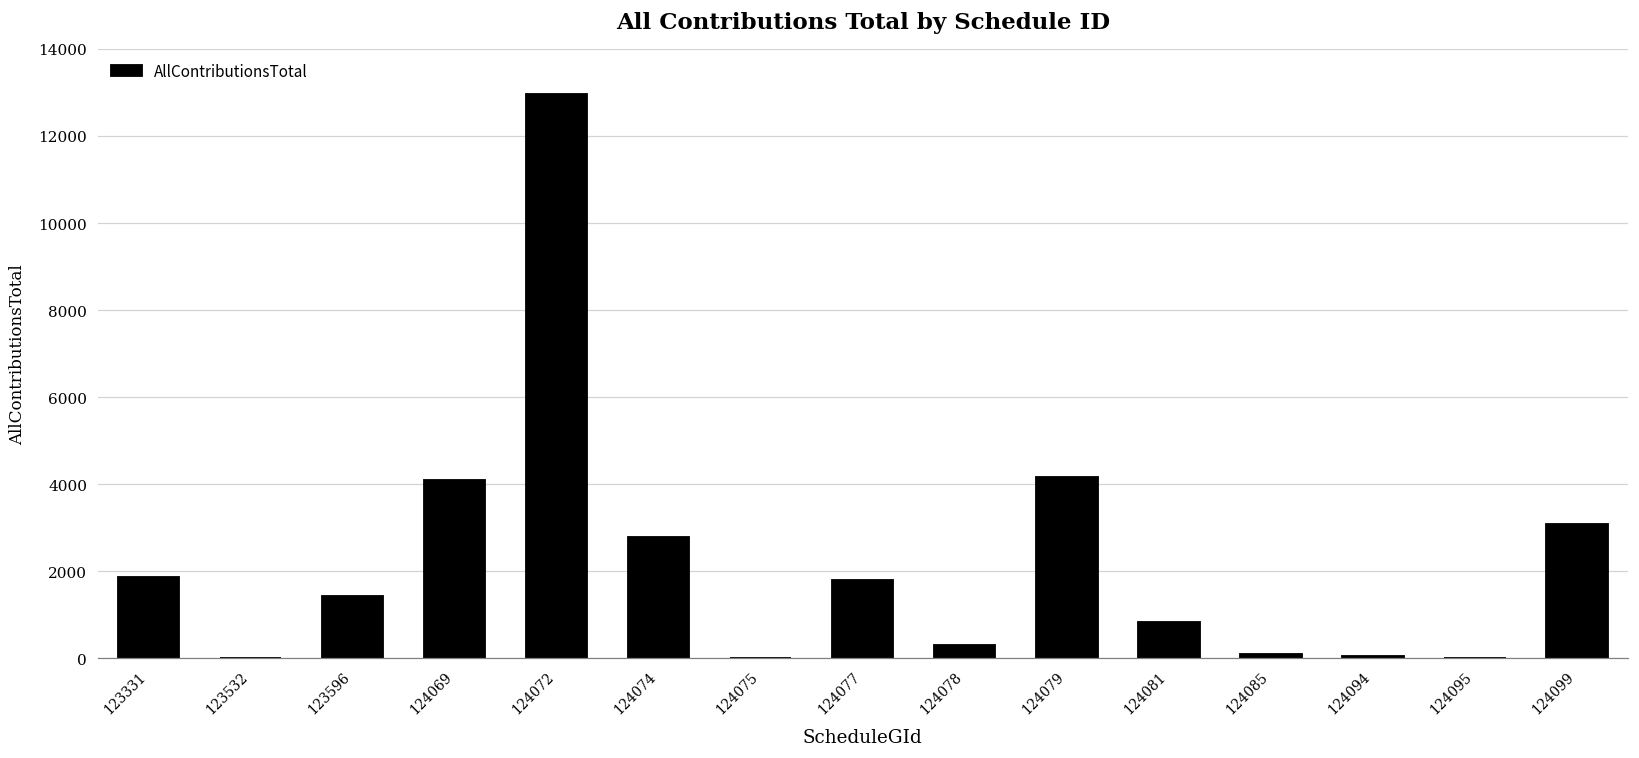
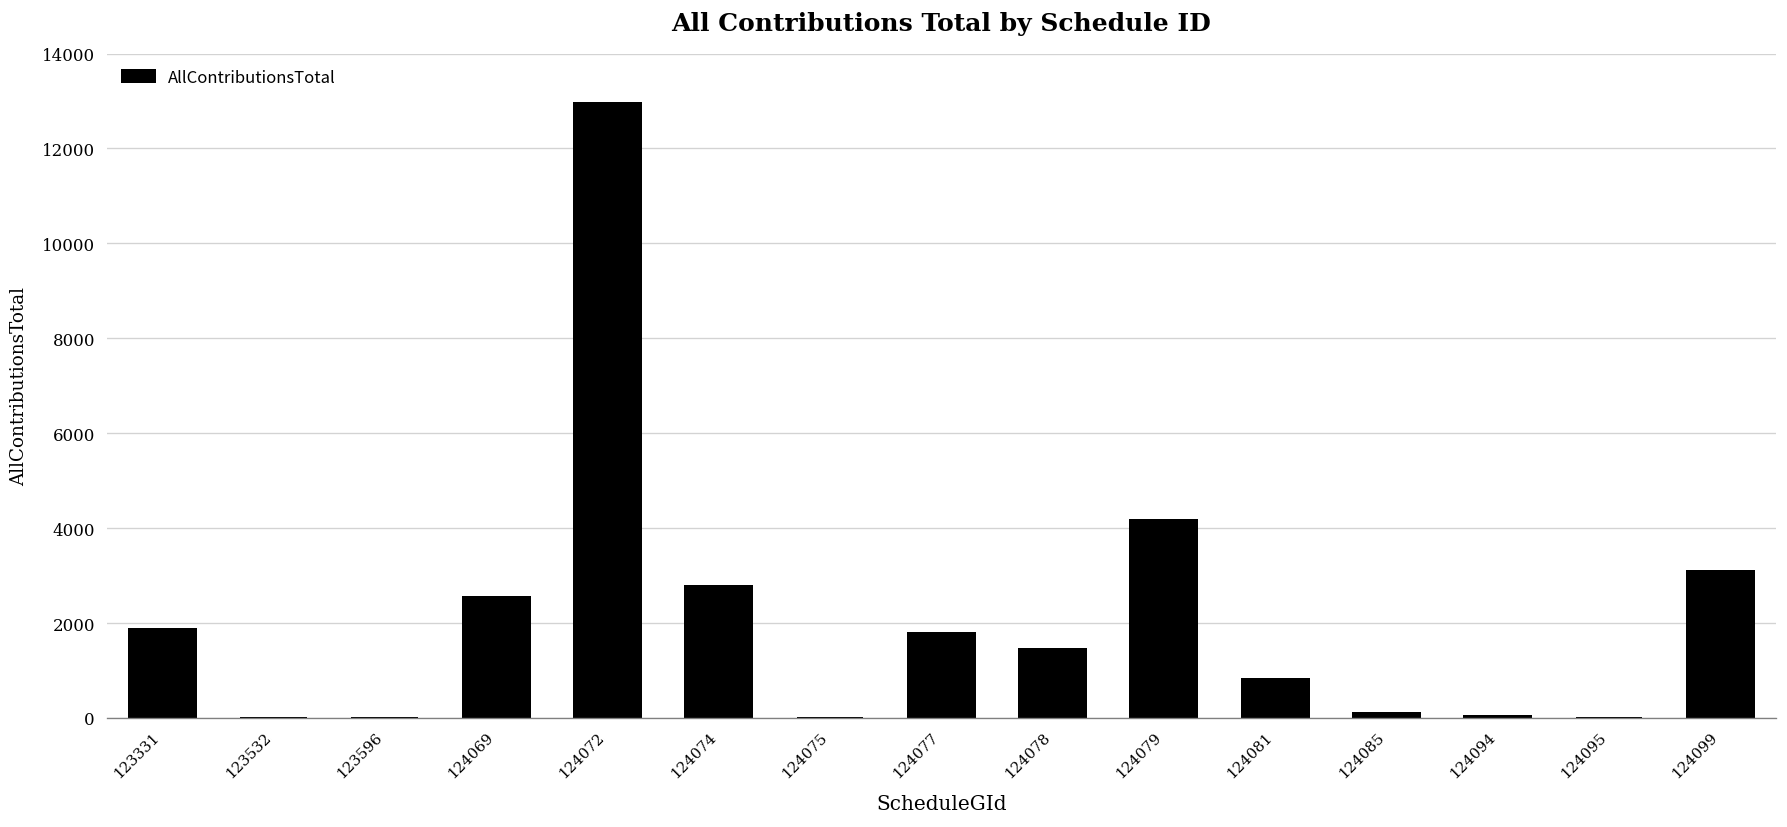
123596: 1400 -> 0
124069: 4100 -> 2500
124078: 300 -> 1400
